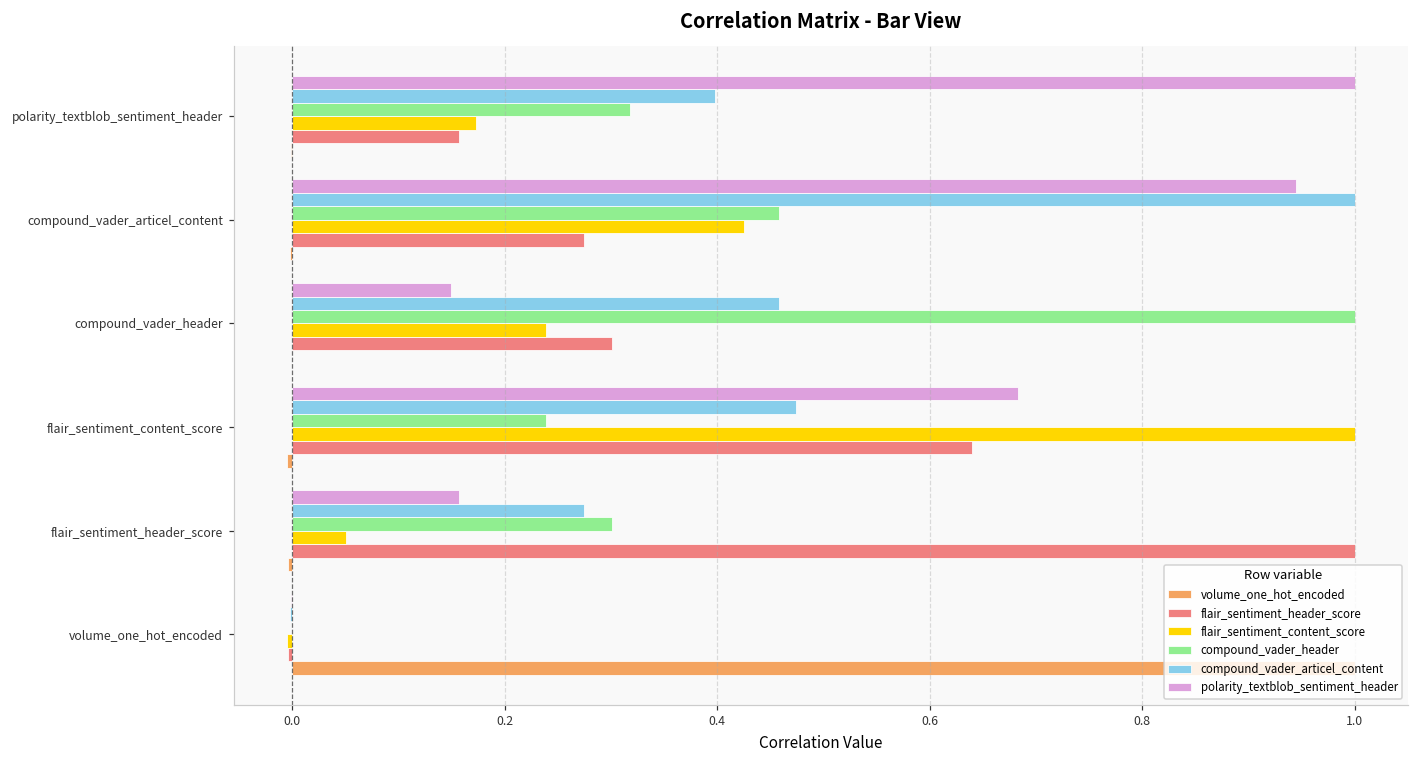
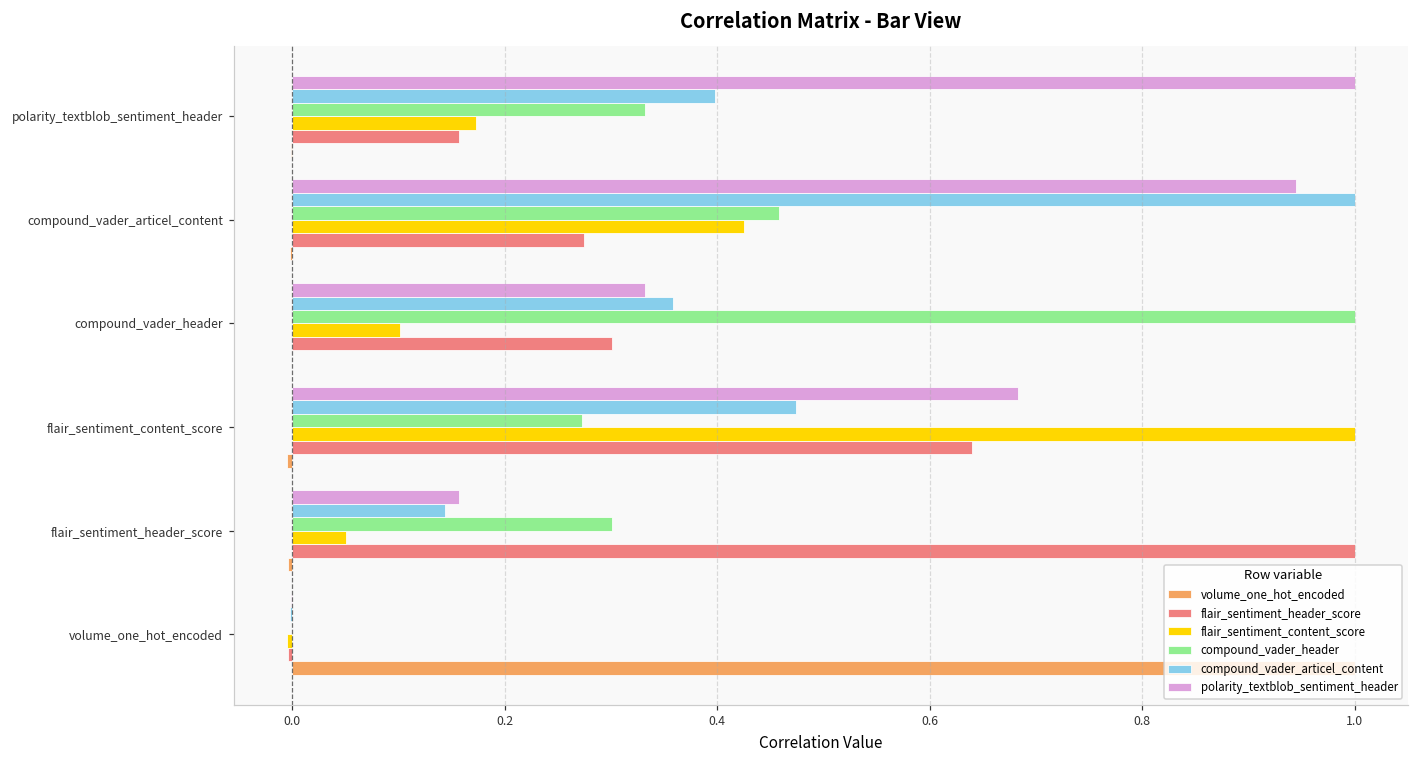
compound_vader_header, polarity_textblob_sentiment_header: 0.32 -> 0.33
polarity_textblob_sentiment_header, compound_vader_header: 0.15 -> 0.33
compound_vader_articel_content, compound_vader_header: 0.46 -> 0.36
flair_sentiment_content_score, compound_vader_header: 0.24 -> 0.10
compound_vader_header, flair_sentiment_content_score: 0.24 -> 0.27
compound_vader_articel_content, flair_sentiment_header_score: 0.27 -> 0.14
